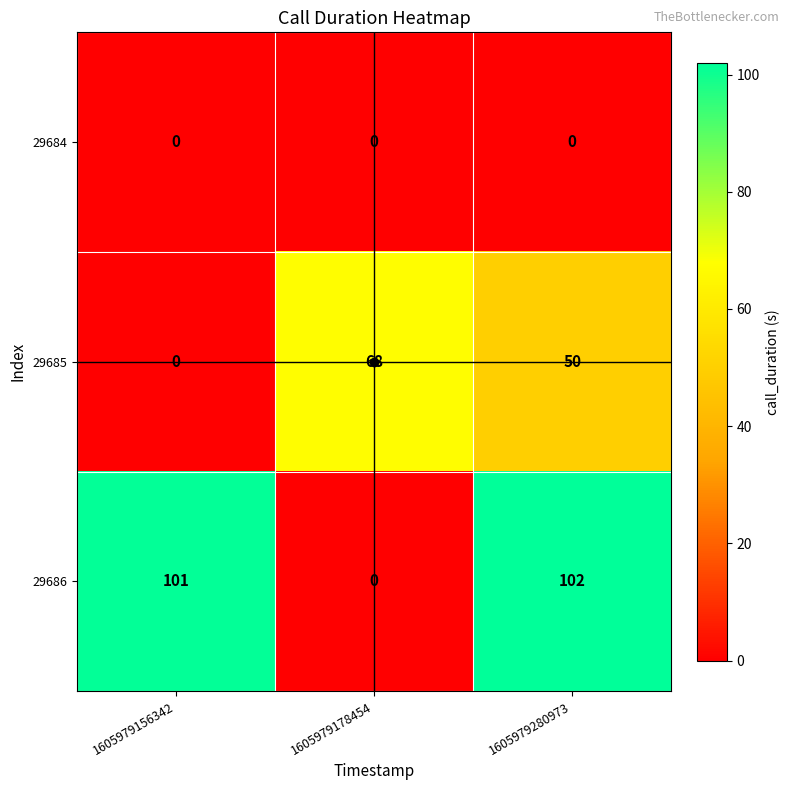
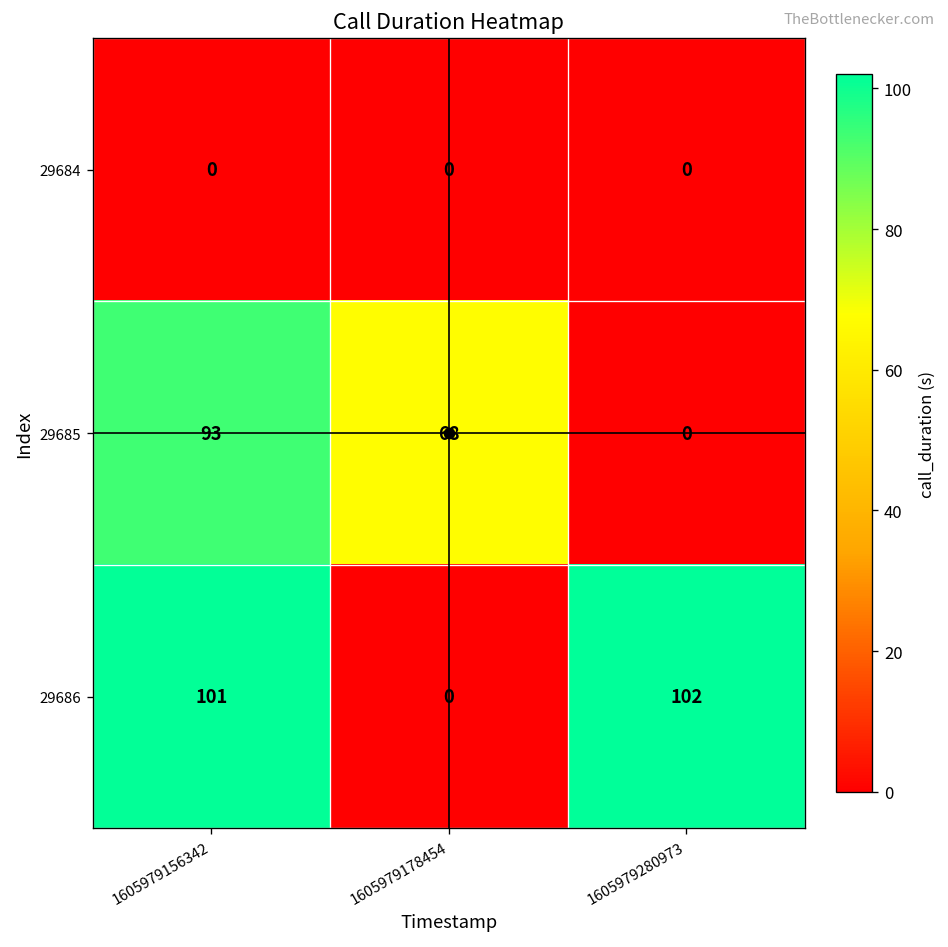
29685, 1605979156342: 0 -> 93
29685, 1605979280973: 50 -> 0
